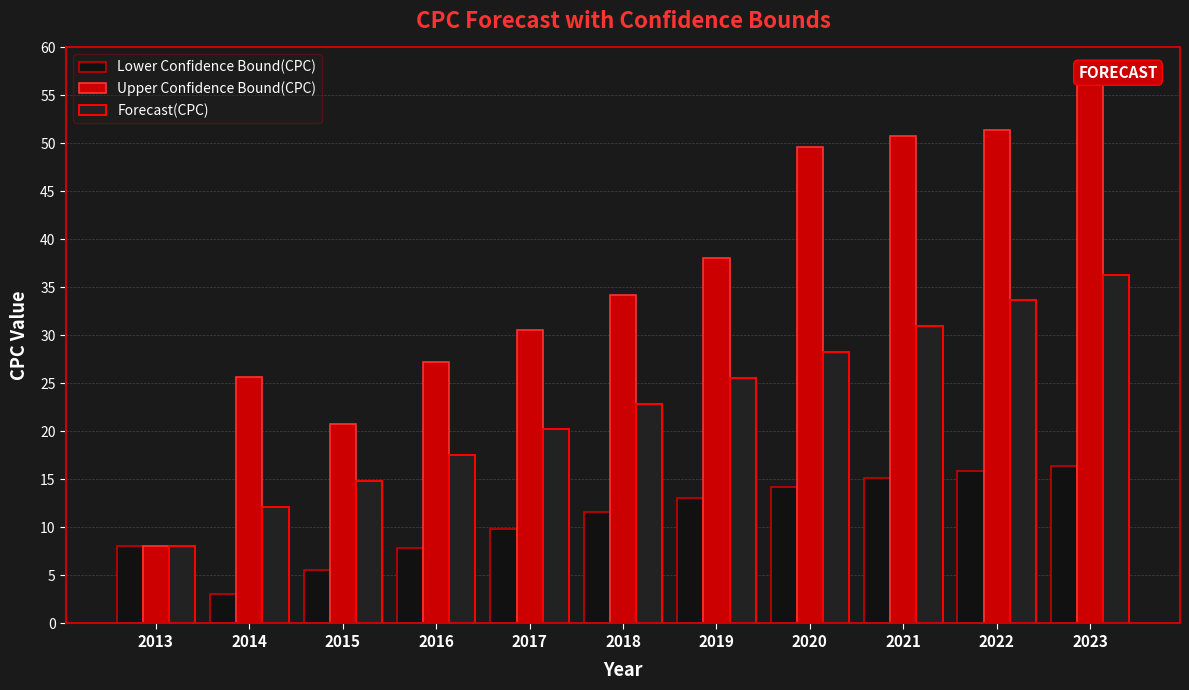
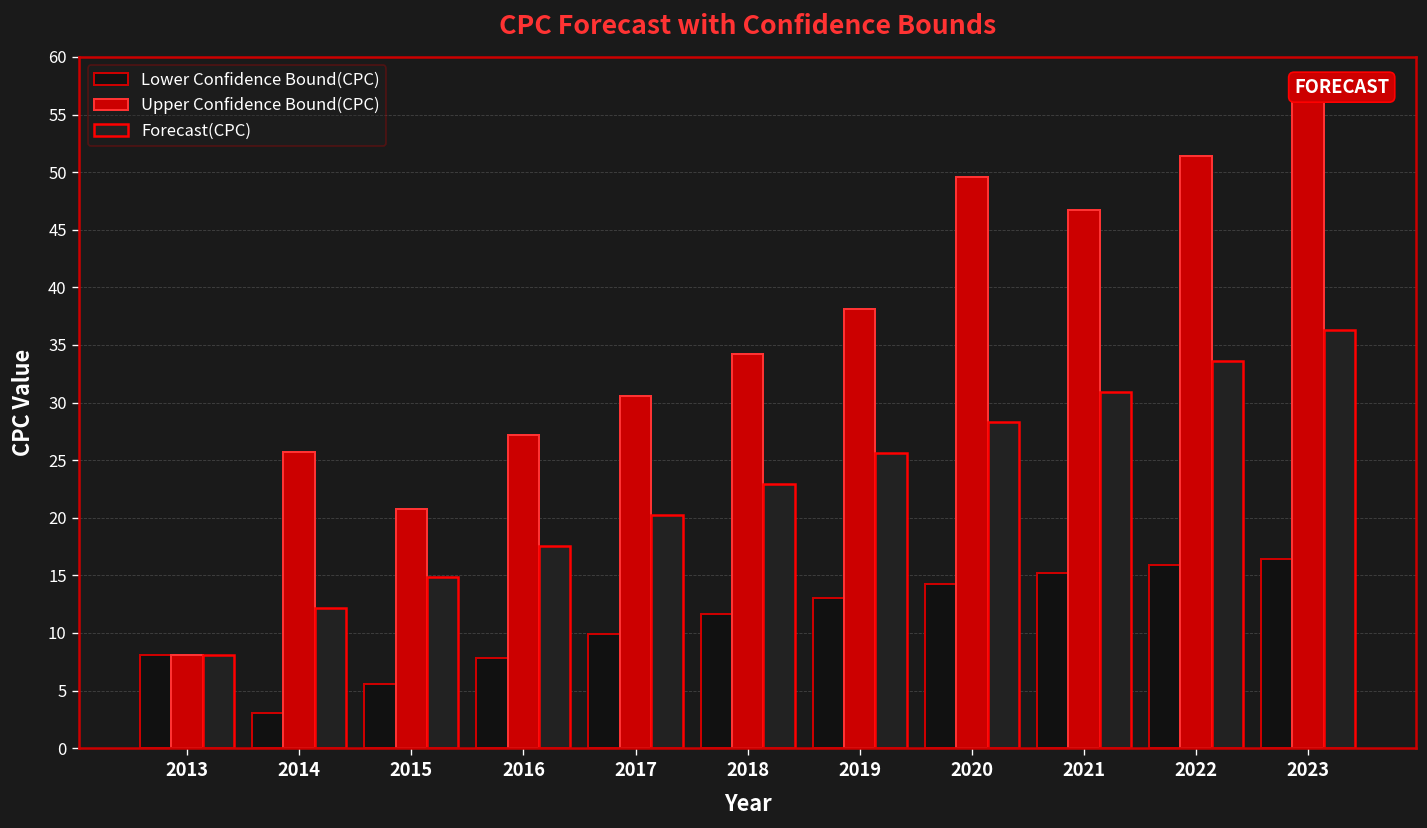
Upper Confidence Bound(CPC), 2021: 51 -> 47
